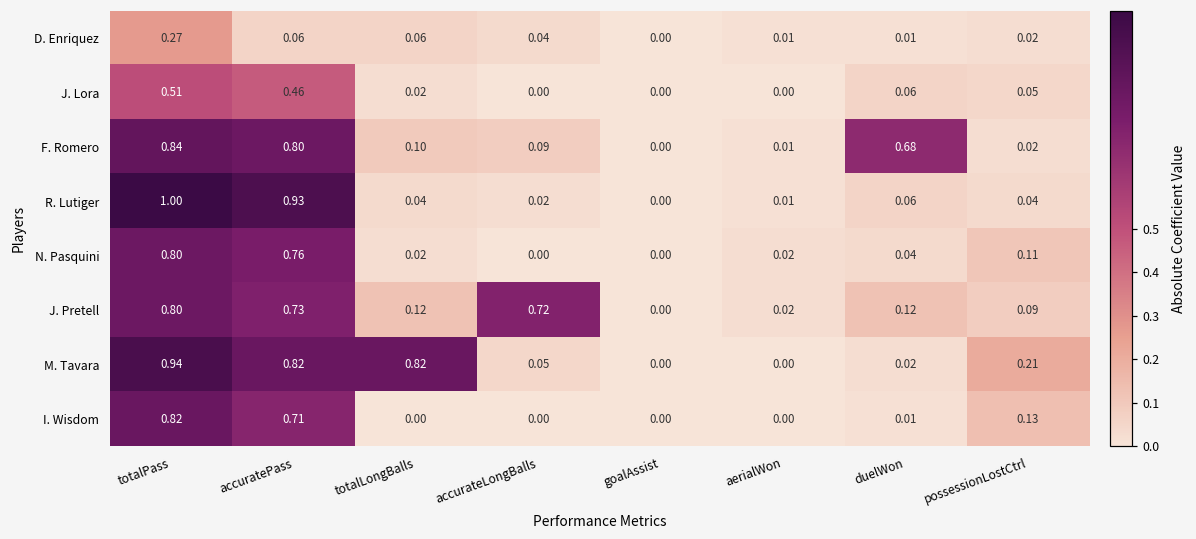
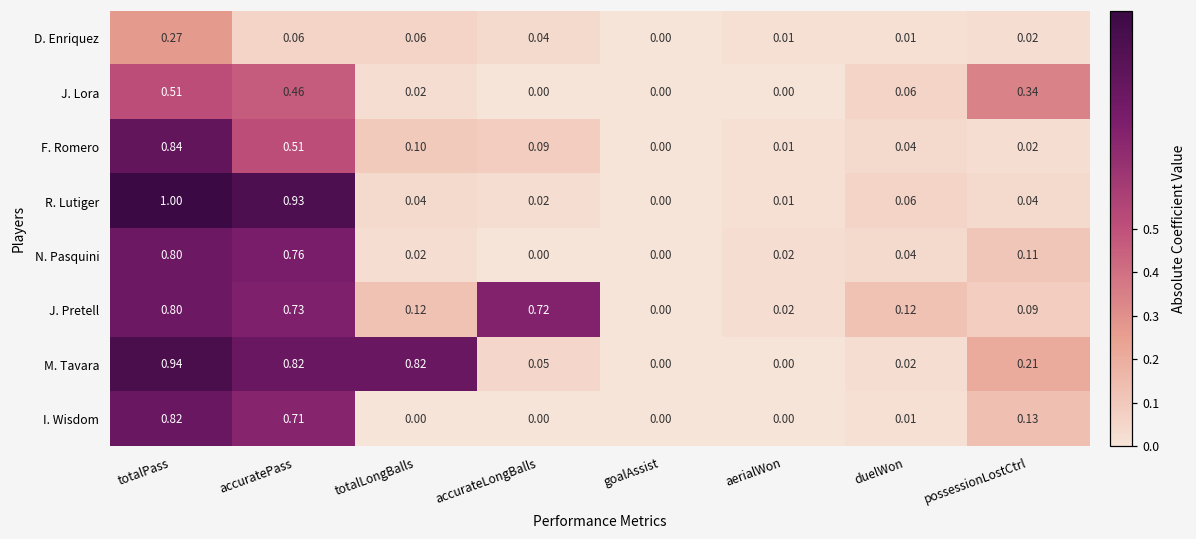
J. Lora, possessionLostCtrl: 0.05 -> 0.34
F. Romero, accuratePass: 0.80 -> 0.51
F. Romero, duelWon: 0.68 -> 0.04
